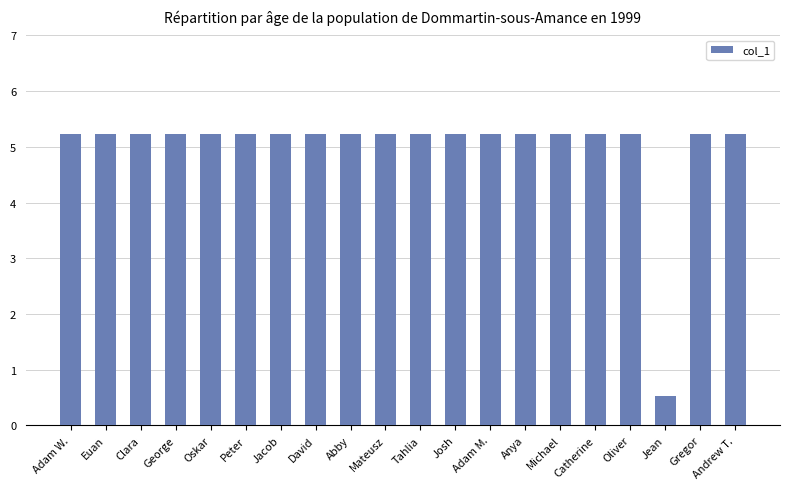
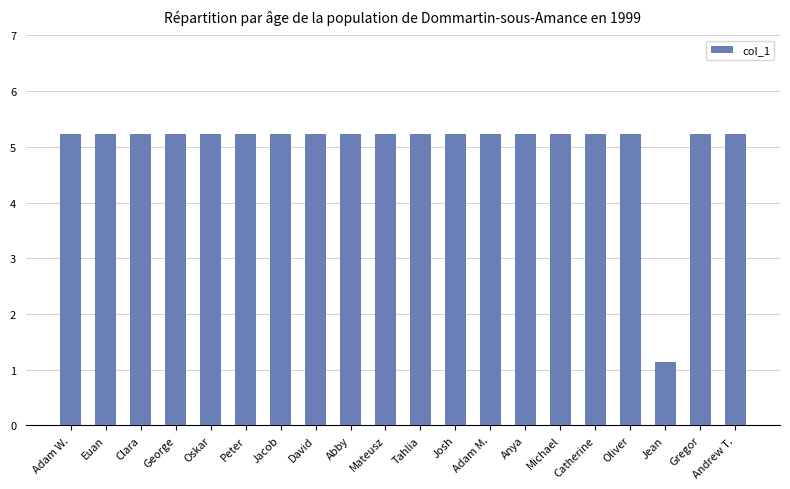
Jean: 0.5 -> 1.1
